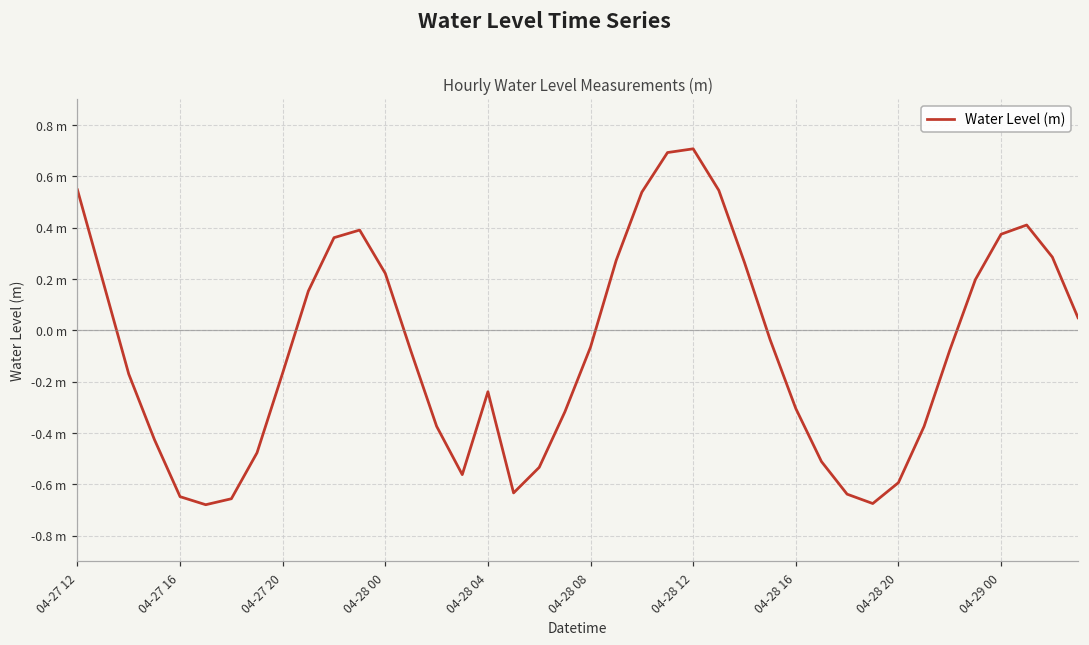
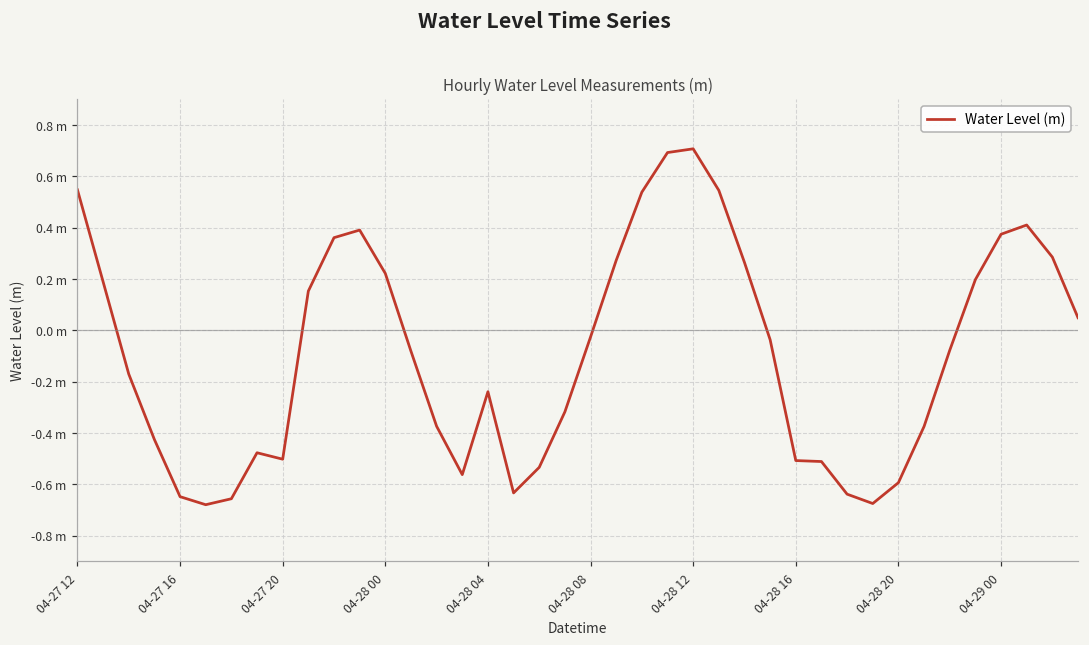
04-27 20: -0.17 m -> -0.50 m
04-28 08: -0.06 m -> -0.03 m
04-28 16: -0.30 m -> -0.51 m
